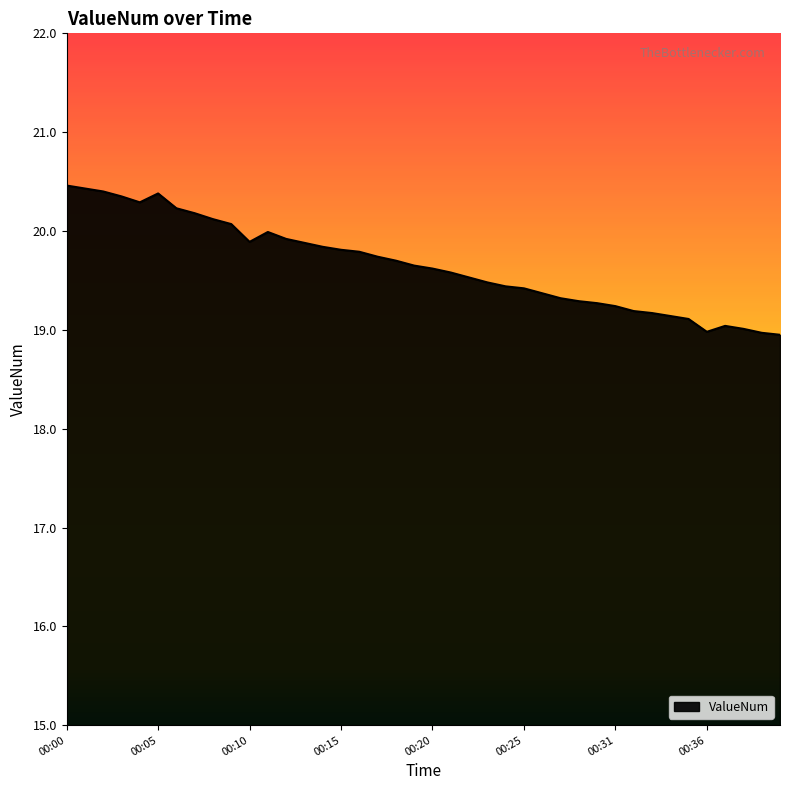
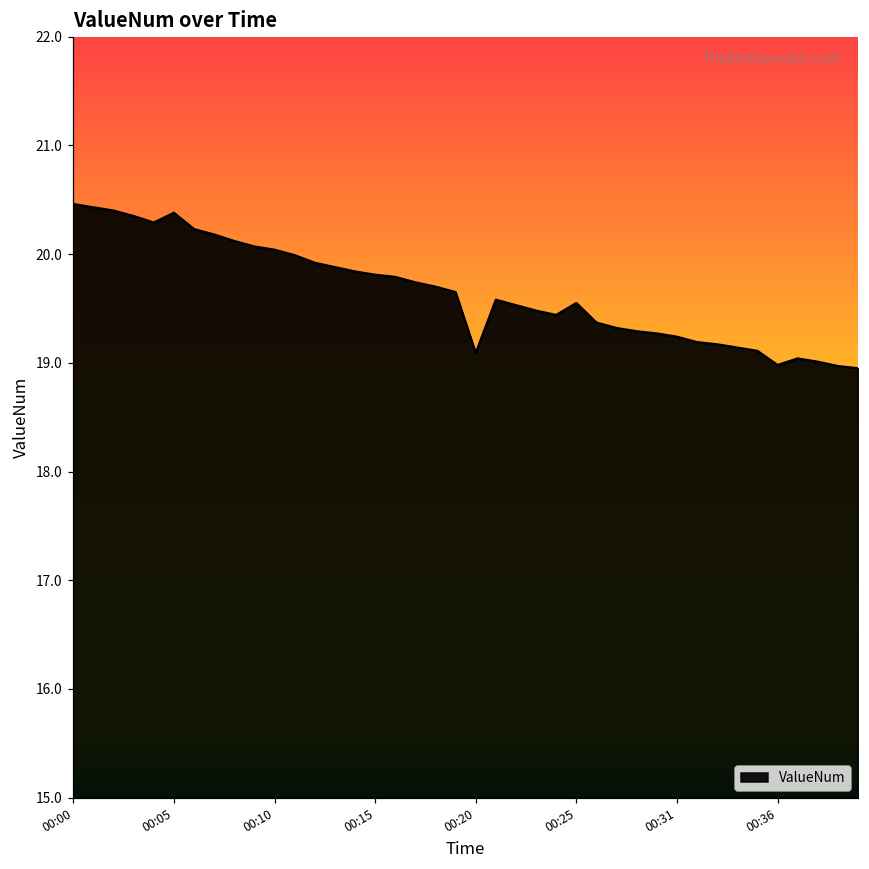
00:10: 19.9 -> 20.0
00:20: 19.6 -> 19.1
00:25: 19.4 -> 19.6
